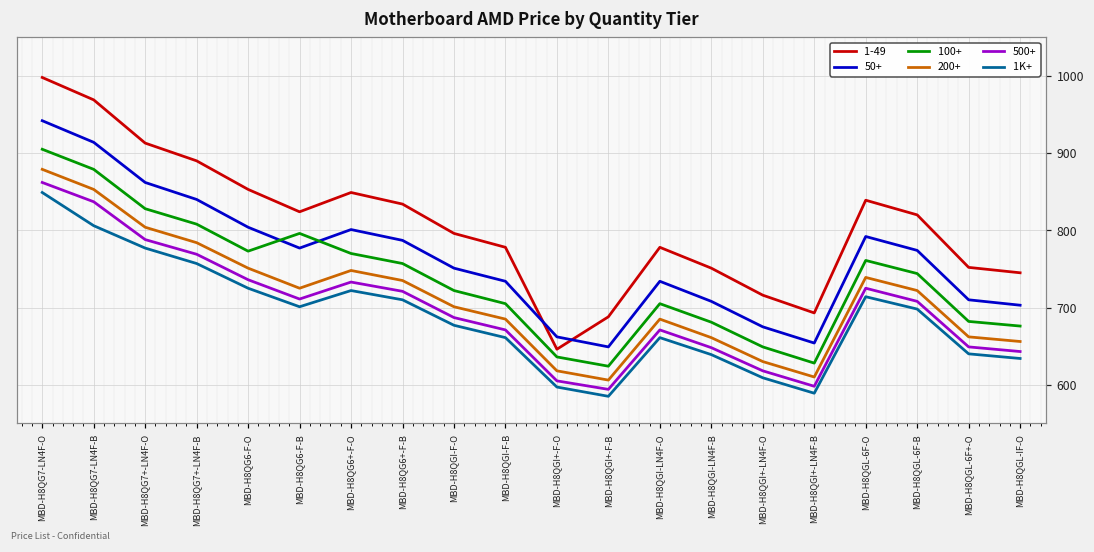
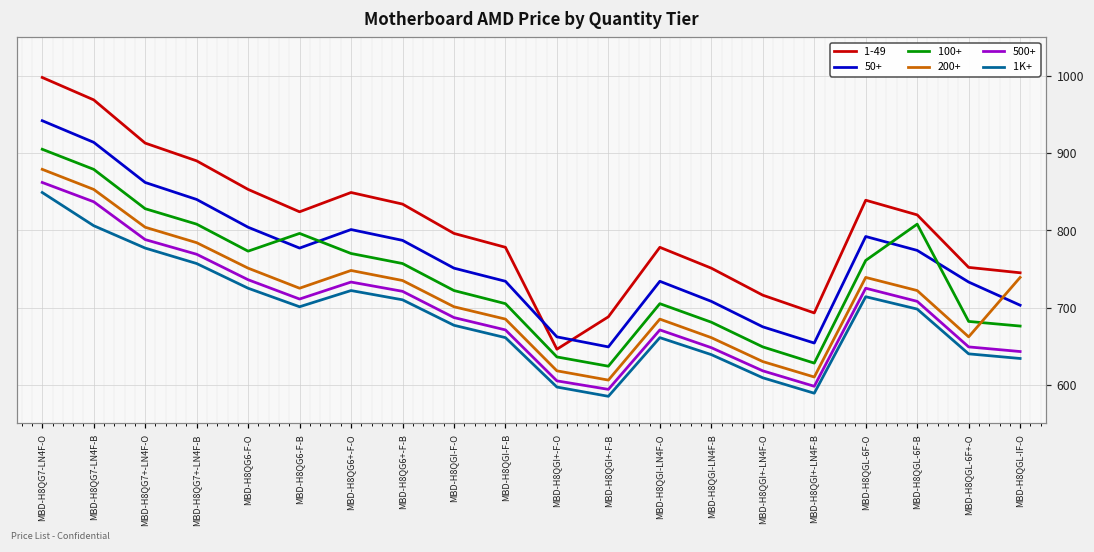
100+, MBD-H8QGL-6F-B: 740 -> 810
50+, MBD-H8QGL-6F+-O: 710 -> 730
200+, MBD-H8QGL-IF-O: 660 -> 740
